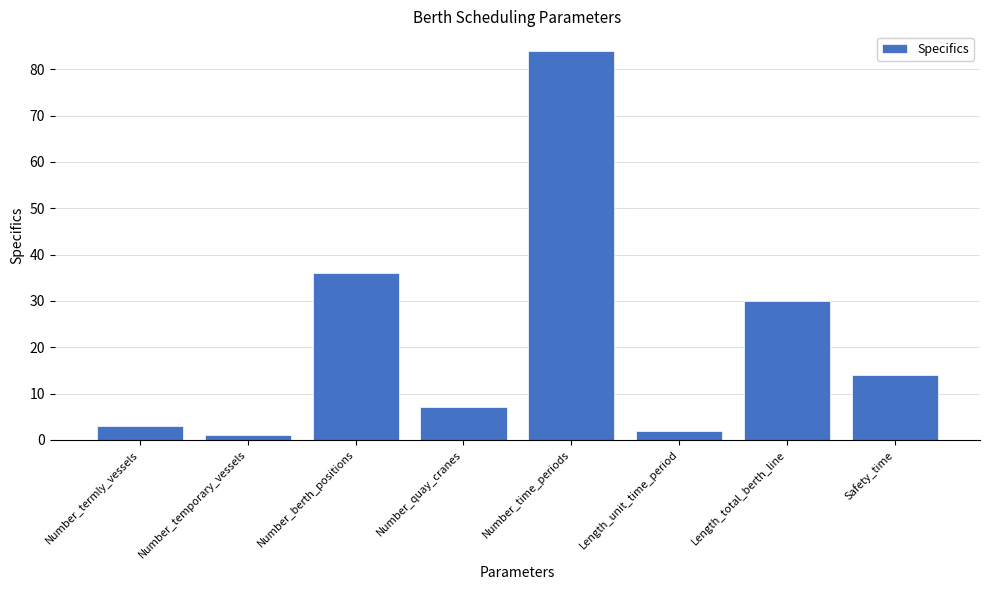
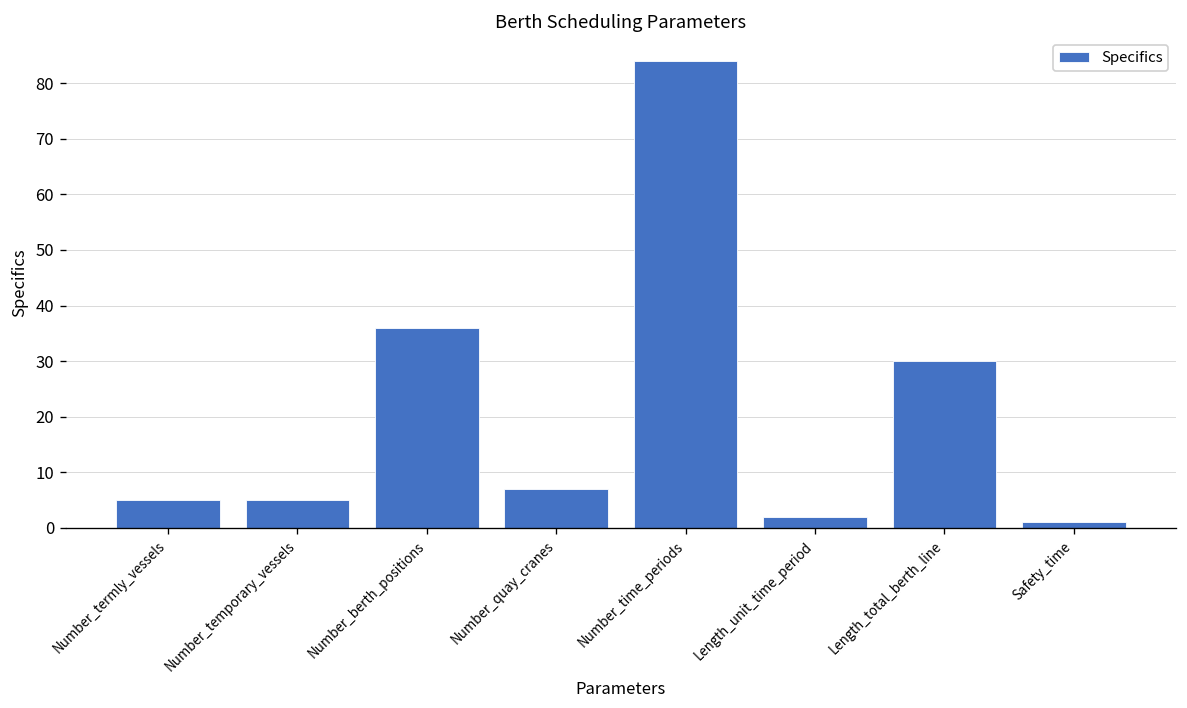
Number_termly_vessels: 3 -> 5
Number_temporary_vessels: 1 -> 5
Safety_time: 14 -> 1
